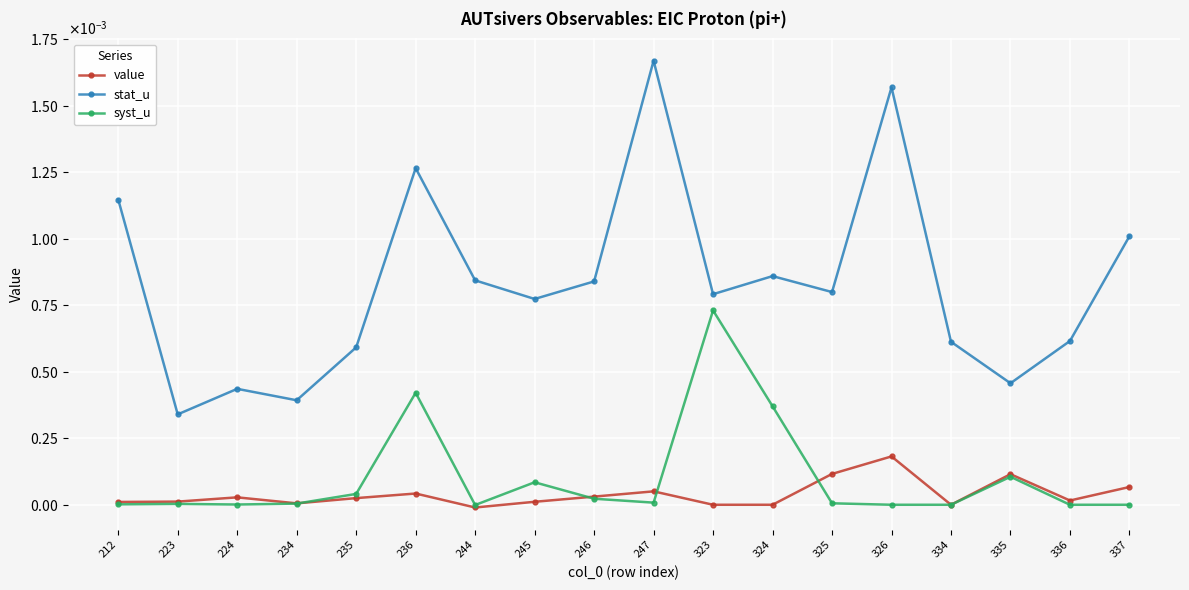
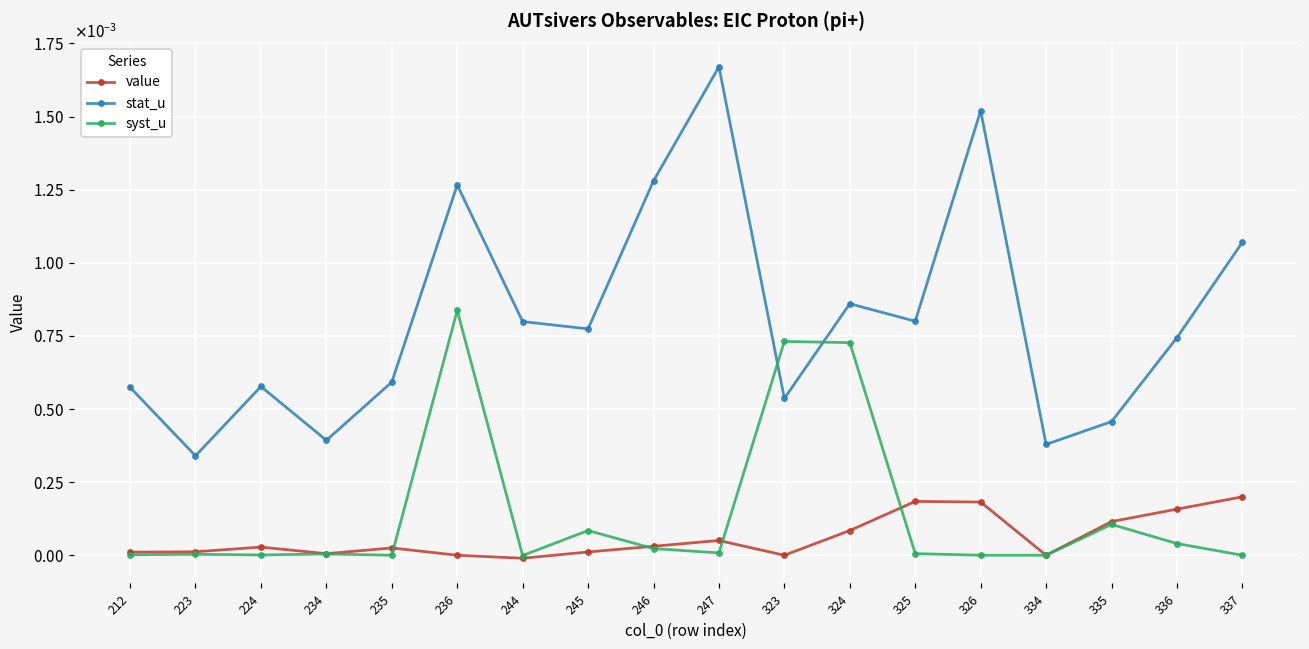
stat_u, 212: 0.00115 -> 0.00057
stat_u, 224: 0.00044 -> 0.00058
syst_u, 235: 0.00004 -> 0.00000
value, 236: 0.00004 -> 0.00000
syst_u, 236: 0.00042 -> 0.00084
stat_u, 244: 0.00084 -> 0.00080
stat_u, 246: 0.00084 -> 0.00128
stat_u, 323: 0.00079 -> 0.00054
value, 324: 0.0000 -> 0.0001
syst_u, 324: 0.00037 -> 0.00073
value, 325: 0.00012 -> 0.00018
stat_u, 326: 0.00157 -> 0.00152
stat_u, 334: 0.00061 -> 0.00038
value, 336: 0.00002 -> 0.00016
stat_u, 336: 0.00062 -> 0.00074
syst_u, 336: 0.00000 -> 0.00004
value, 337: 0.00007 -> 0.00020
stat_u, 337: 0.00101 -> 0.00107
